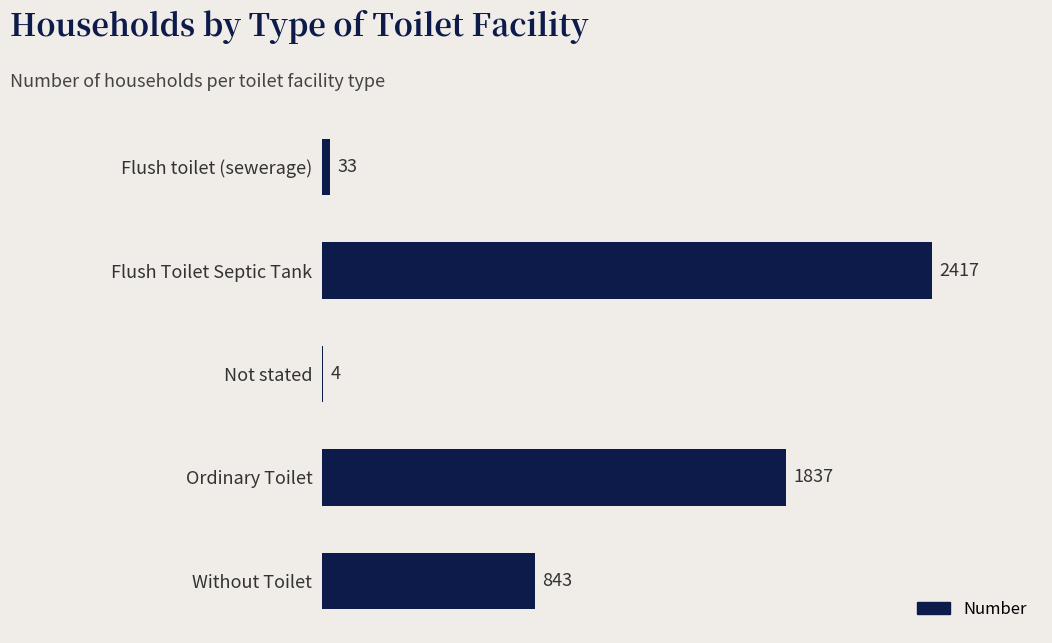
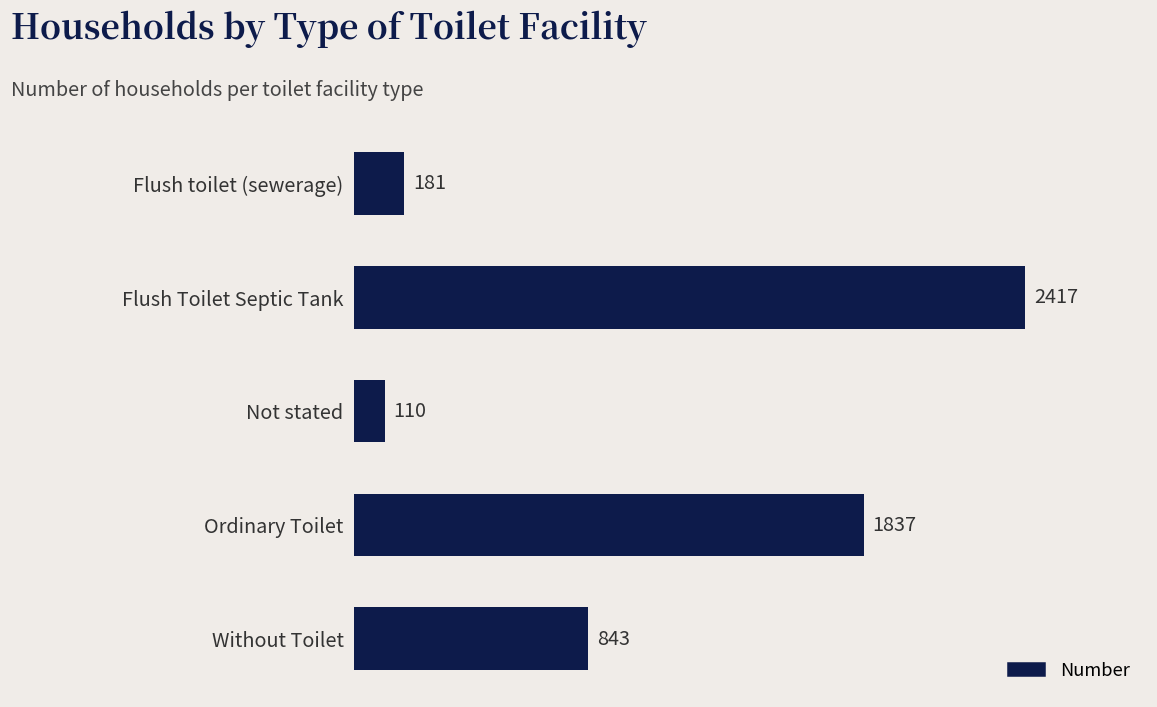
Flush toilet (sewerage): 33 -> 181
Not stated: 4 -> 110
